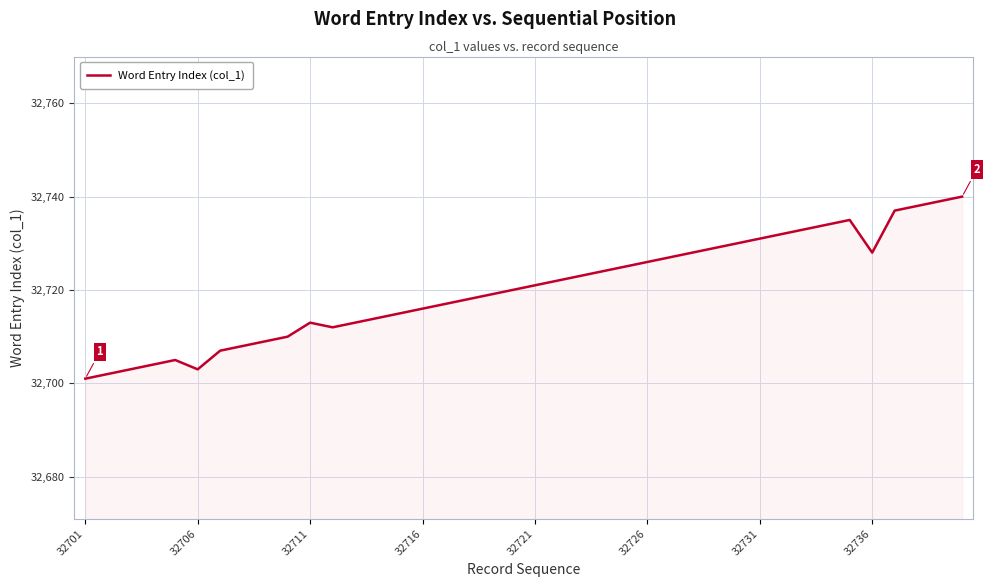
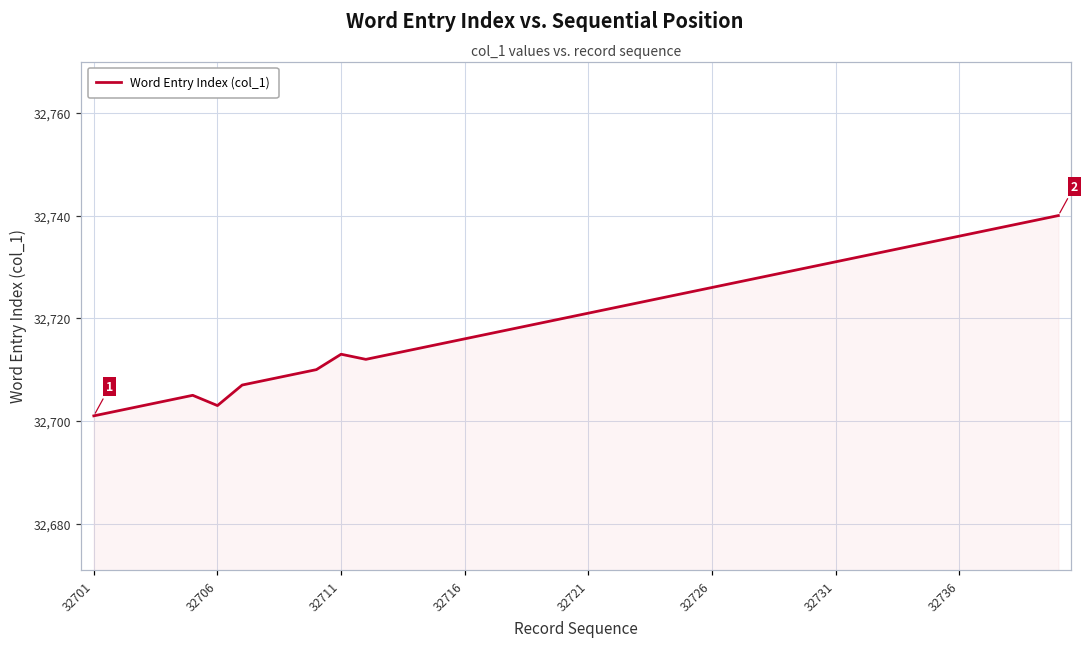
32736: 32,728 -> 32,736
